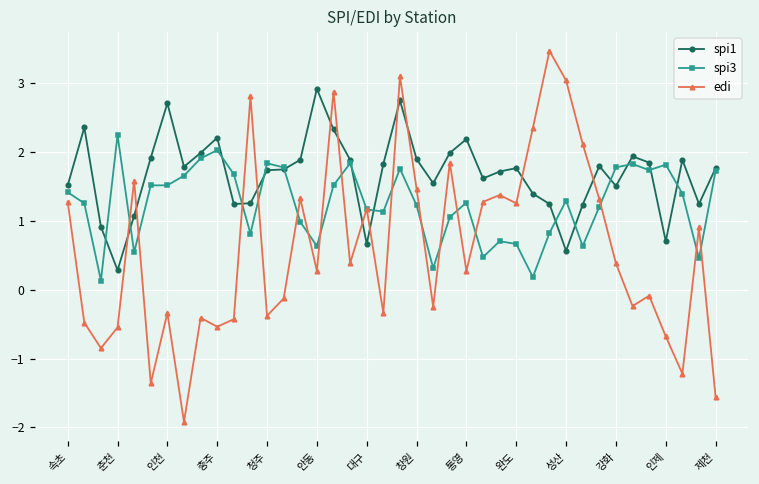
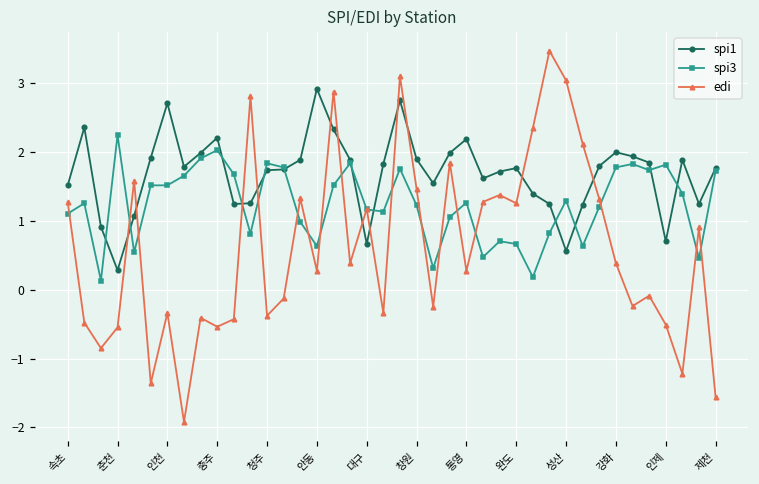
spi3, 속초: 1.4 -> 1.1
spi1, 강화: 1.5 -> 2.0
edi, 인제: -0.7 -> -0.5
